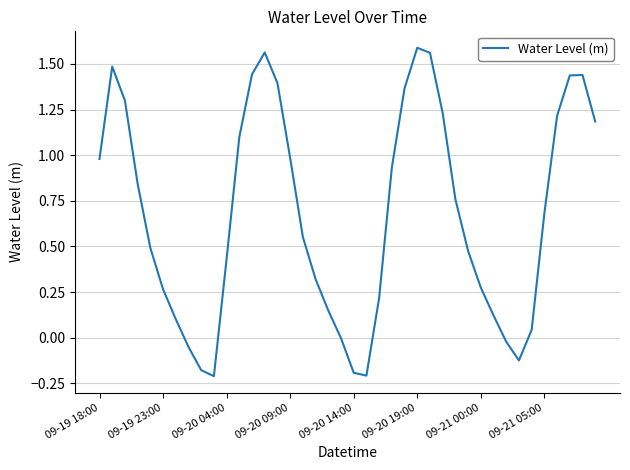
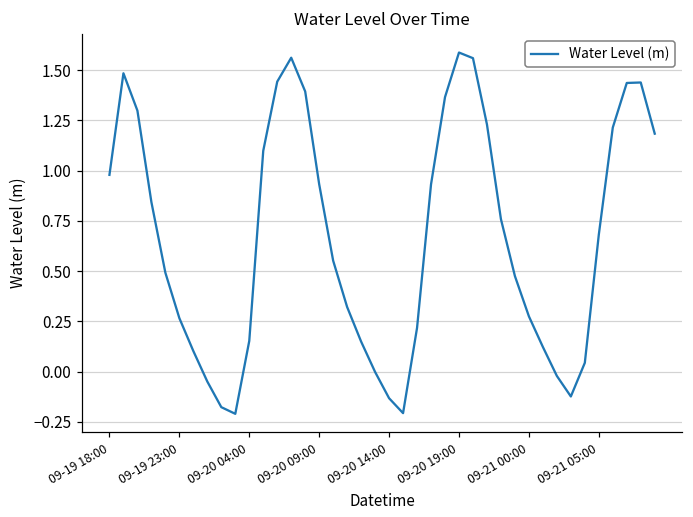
09-20 04:00: 0.43 -> 0.15
09-20 09:00: 0.98 -> 0.93
09-20 14:00: -0.19 -> -0.13
